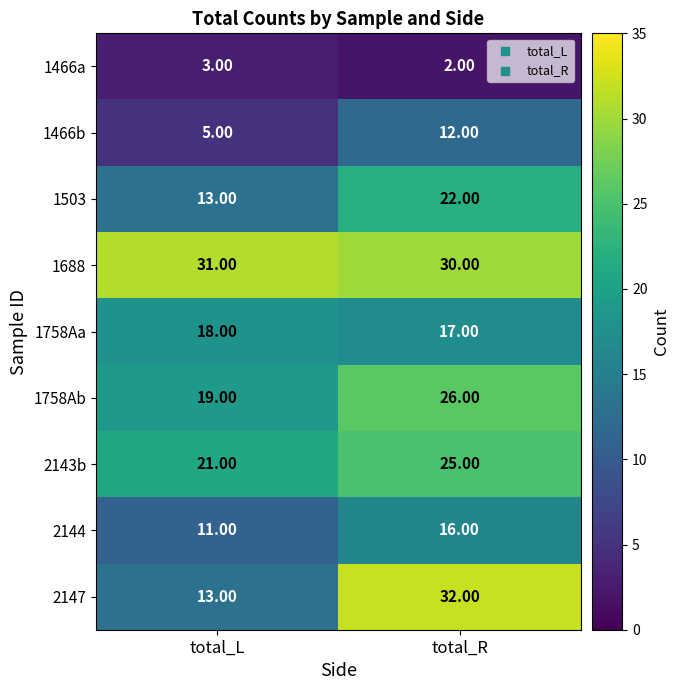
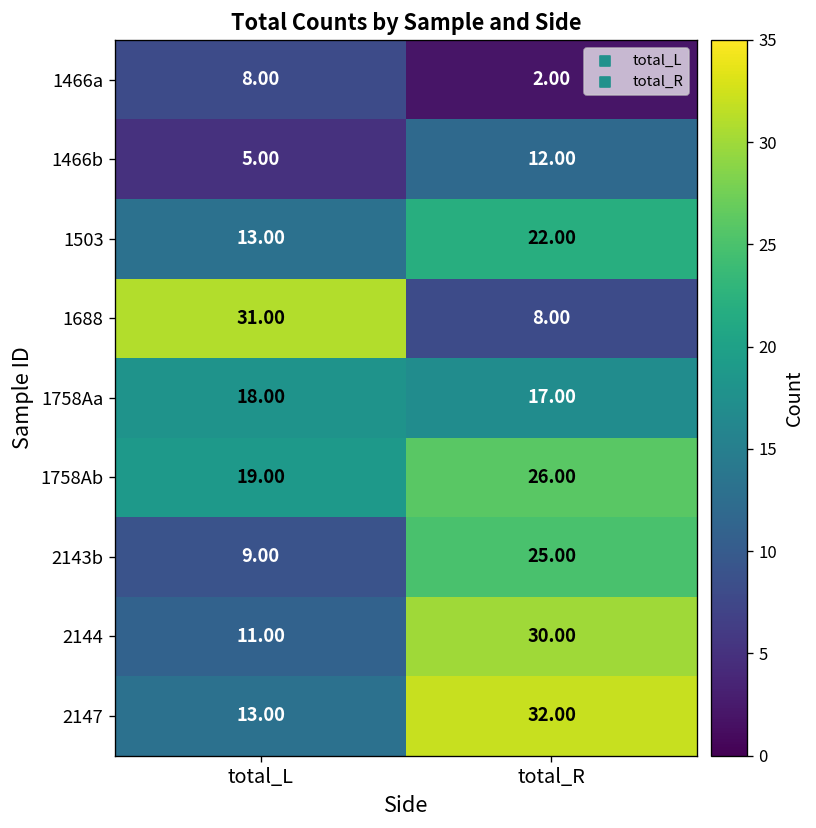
1466a, total_L: 3.00 -> 8.00
1688, total_R: 30.00 -> 8.00
2143b, total_L: 21.00 -> 9.00
2144, total_R: 16.00 -> 30.00
